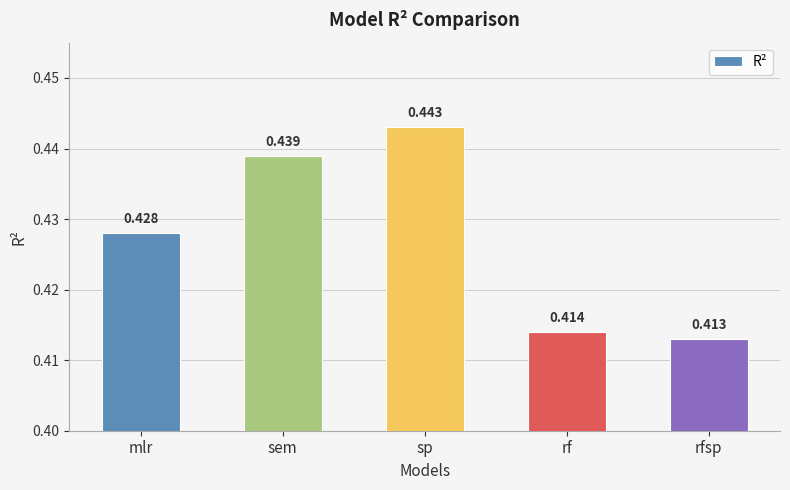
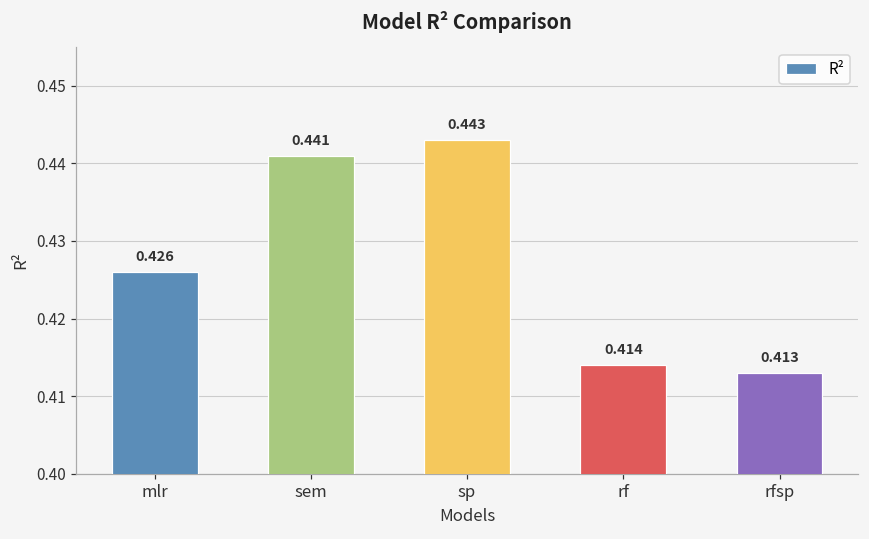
mlr: 0.428 -> 0.426
sem: 0.439 -> 0.441
